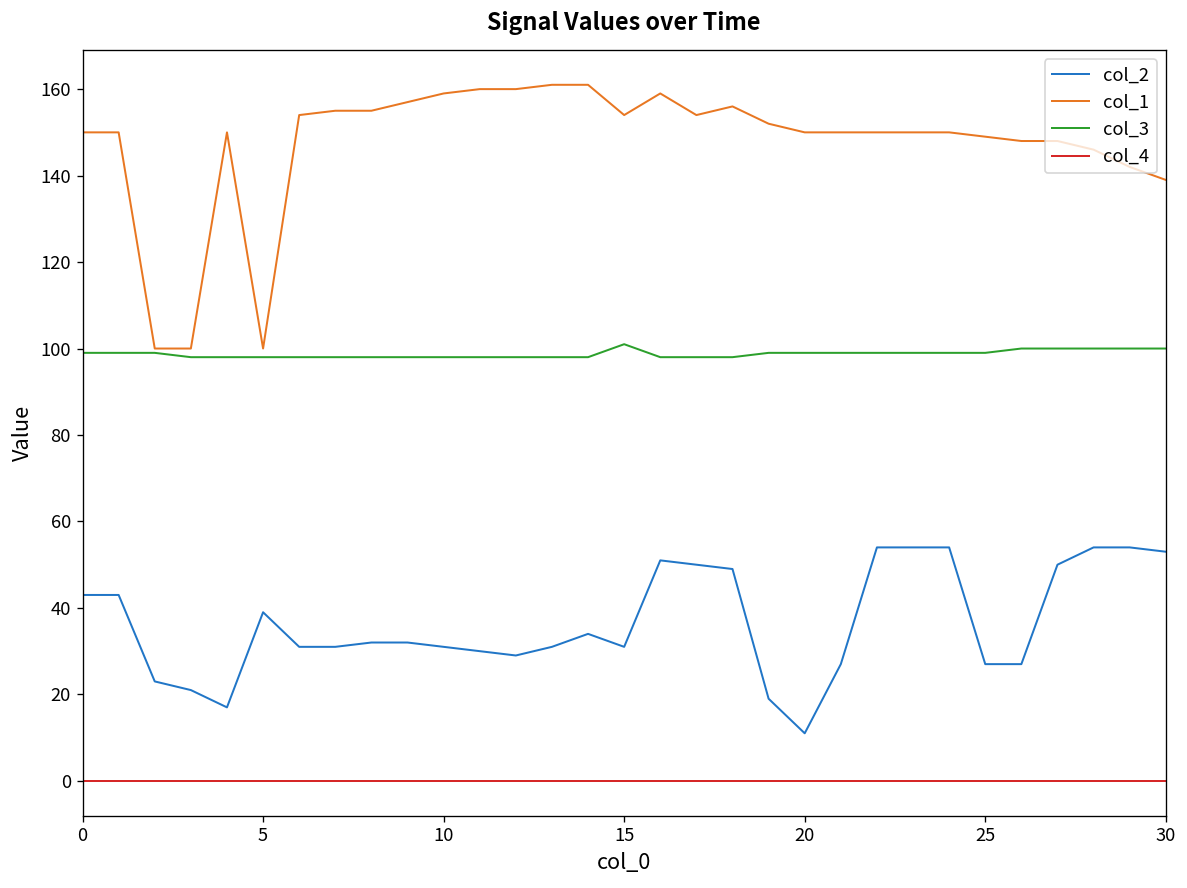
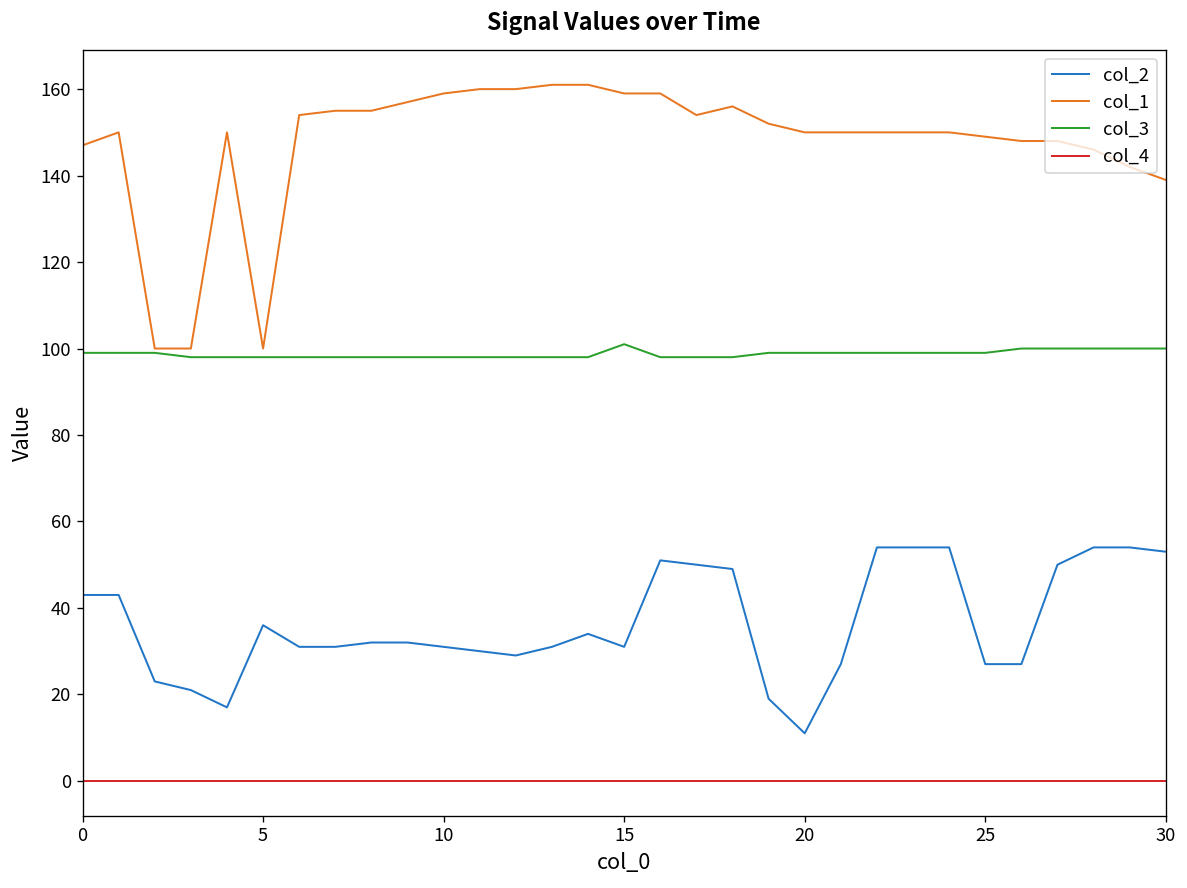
col_1, 0: 150 -> 147
col_2, 5: 39 -> 36
col_1, 15: 154 -> 159
